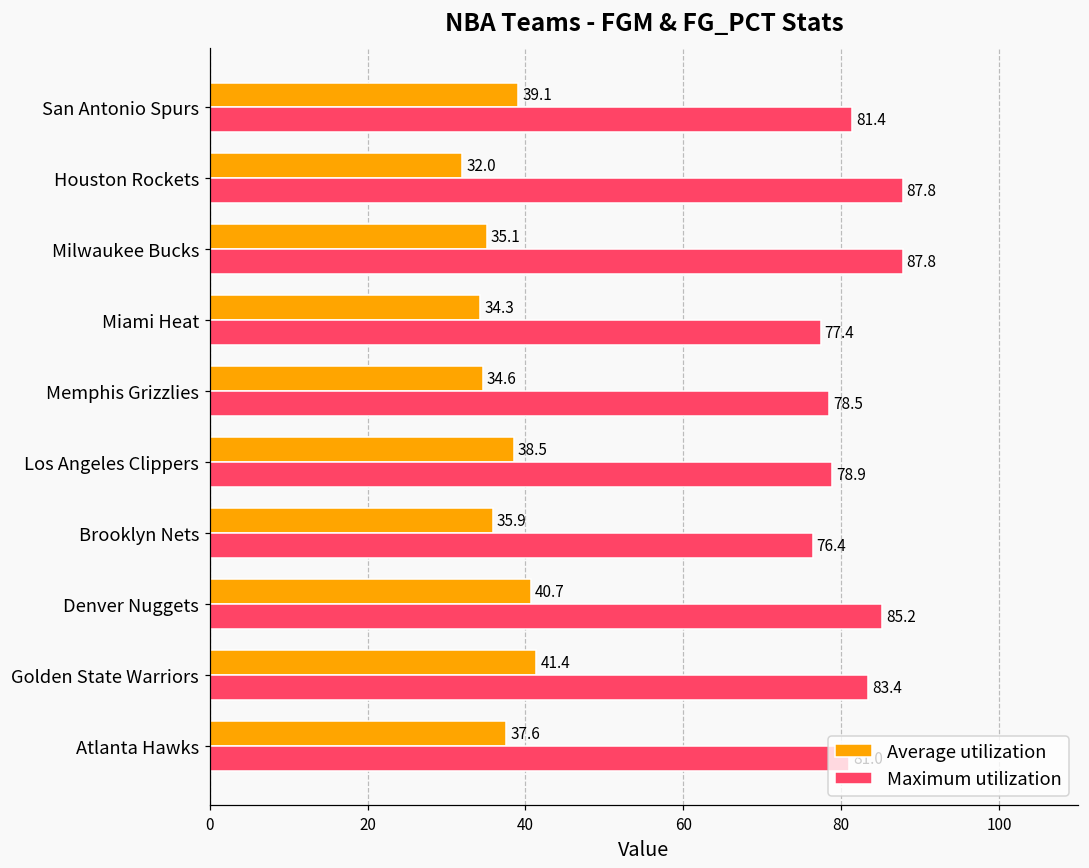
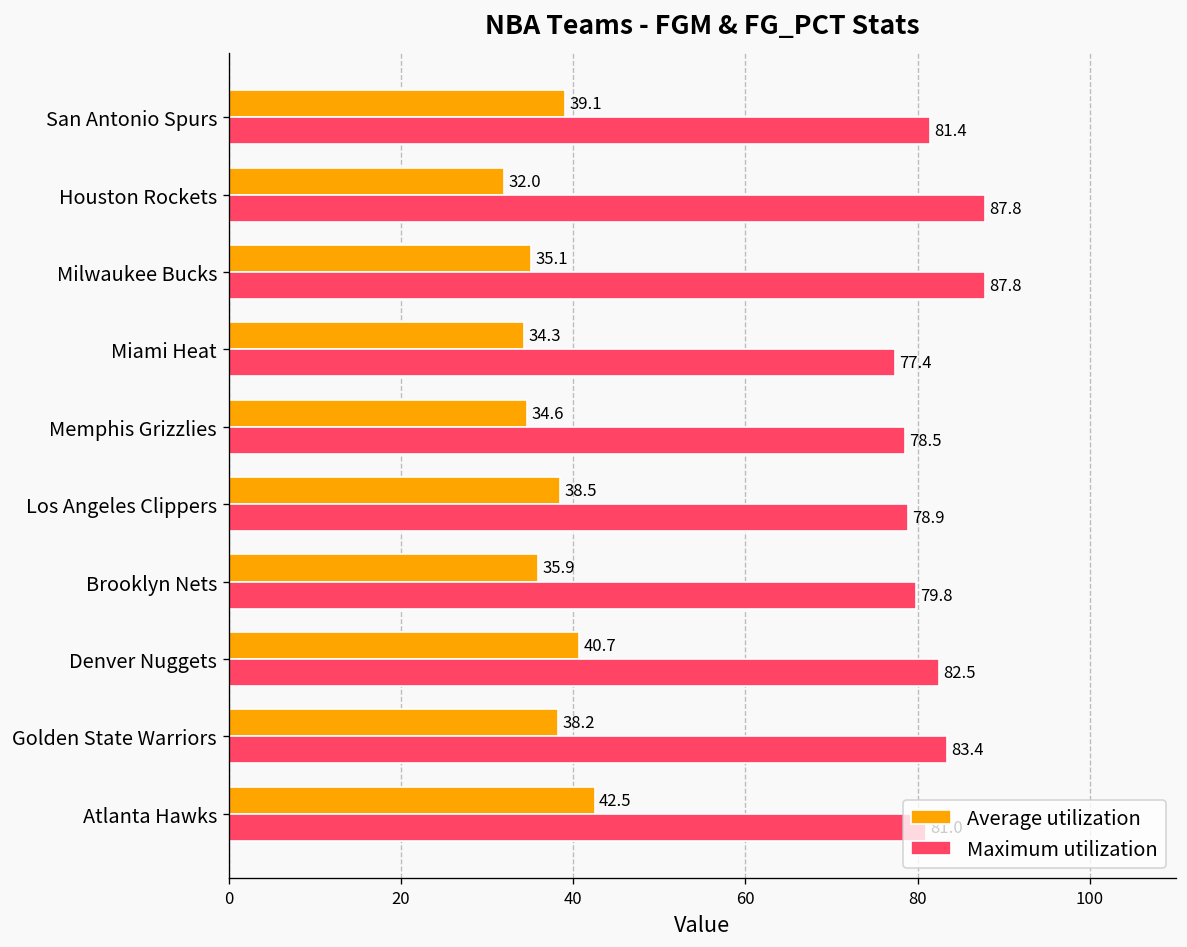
Maximum utilization, Brooklyn Nets: 76.4 -> 79.8
Maximum utilization, Denver Nuggets: 85.2 -> 82.5
Average utilization, Golden State Warriors: 41.4 -> 38.2
Average utilization, Atlanta Hawks: 37.6 -> 42.5
